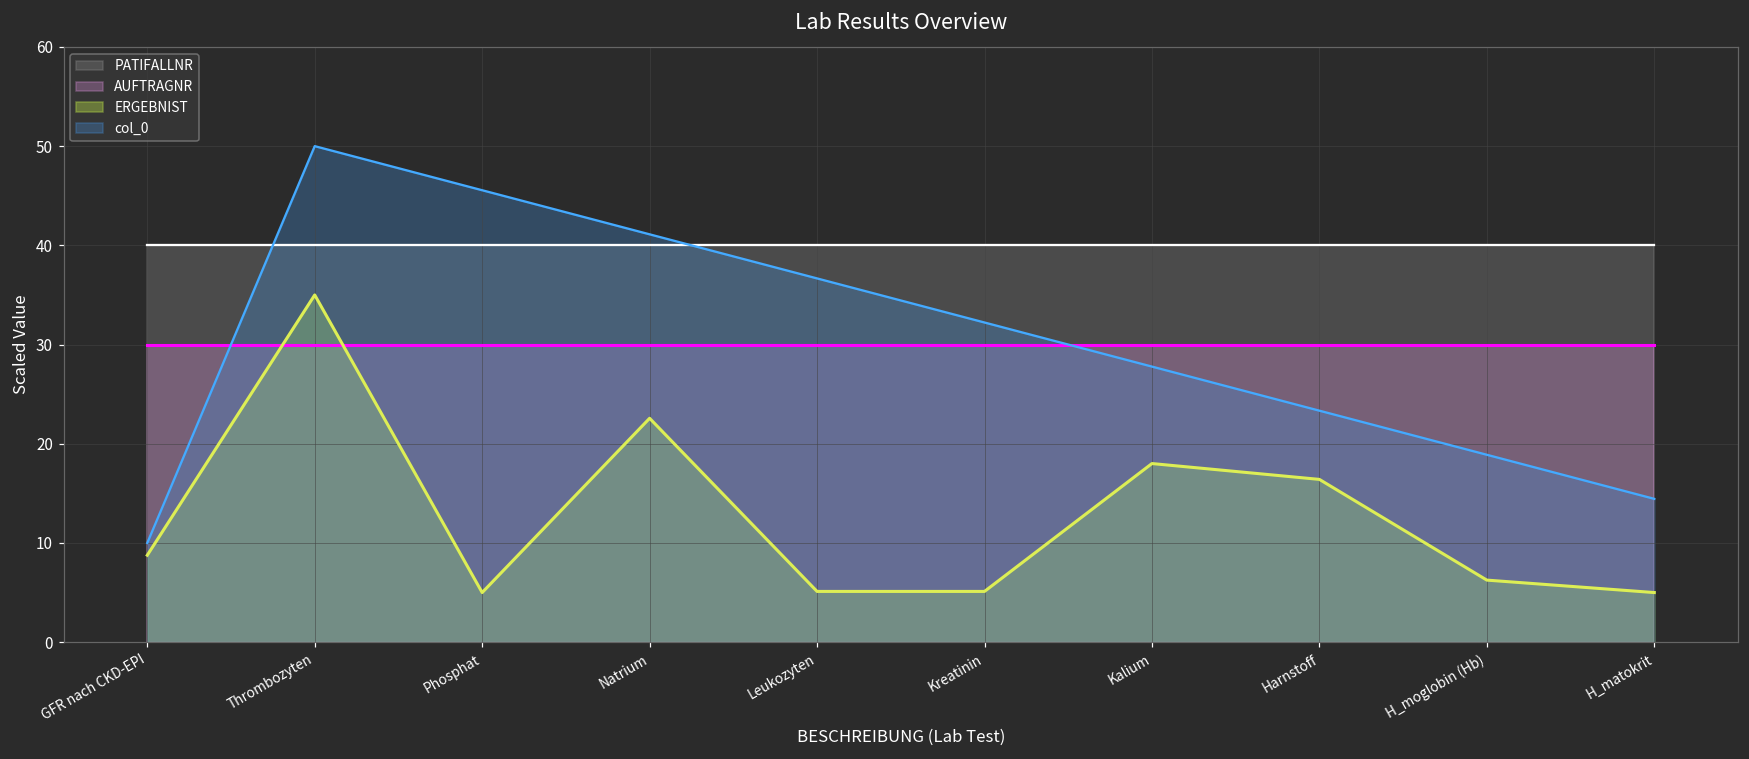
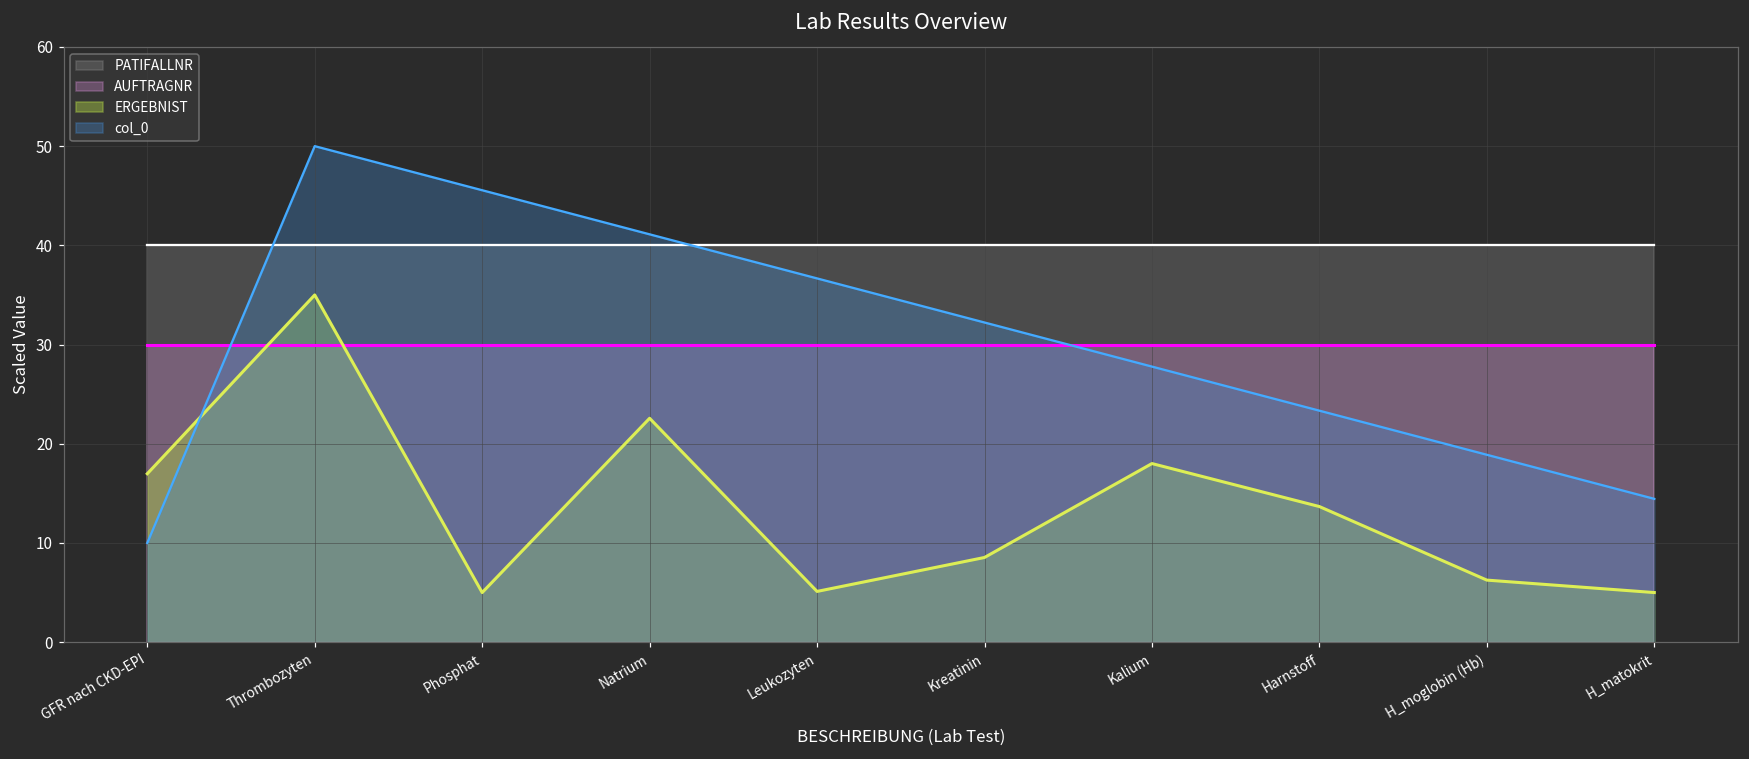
ERGEBNIST, GFR nach CKD-EPI: 9 -> 17
ERGEBNIST, Kreatinin: 5 -> 9
ERGEBNIST, Harnstoff: 16 -> 14
